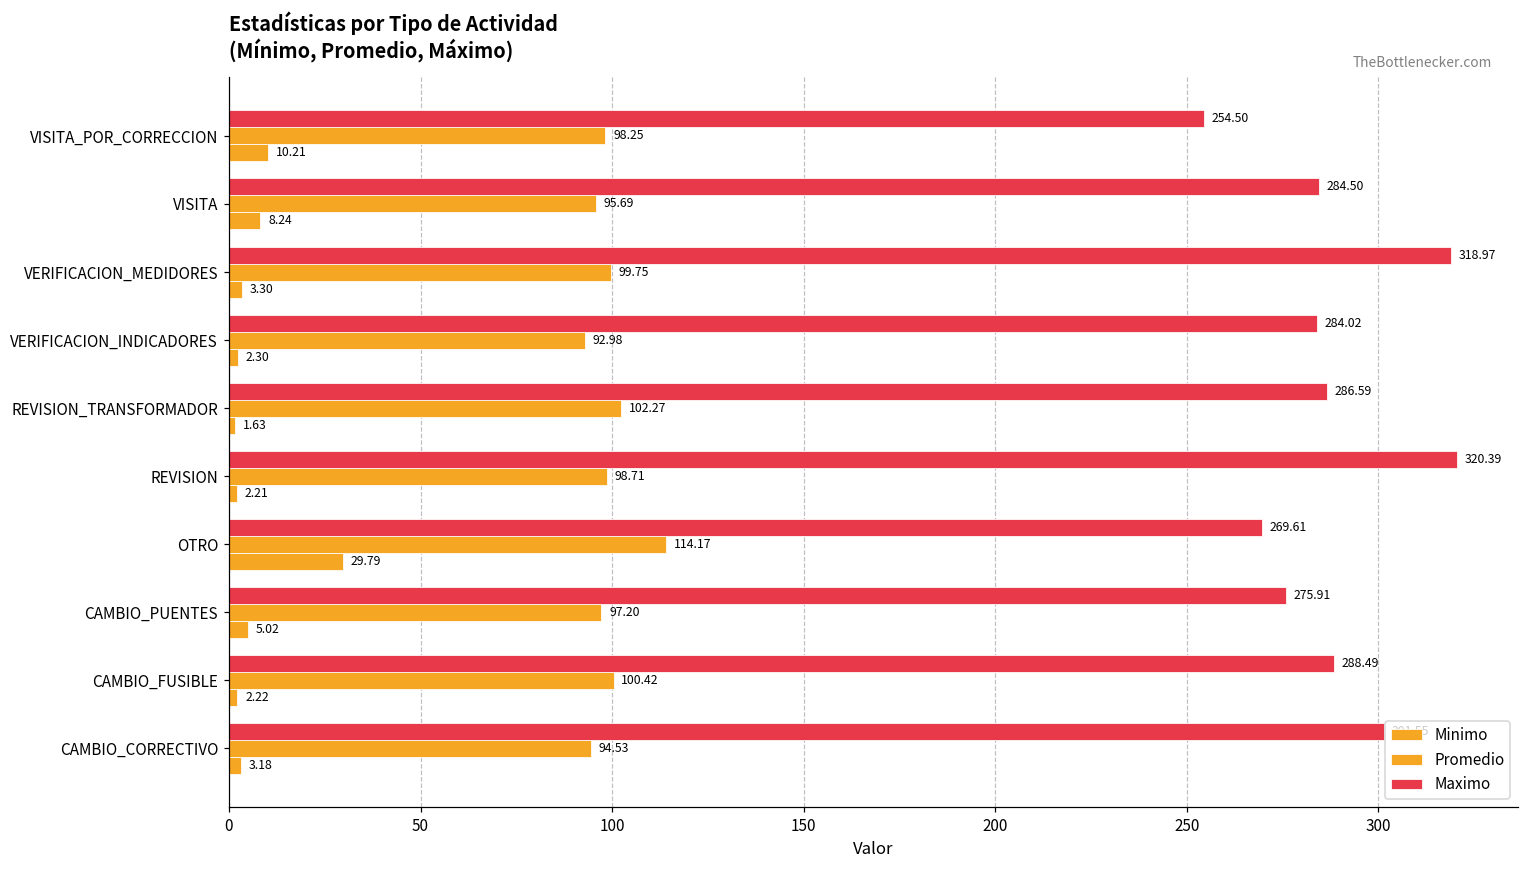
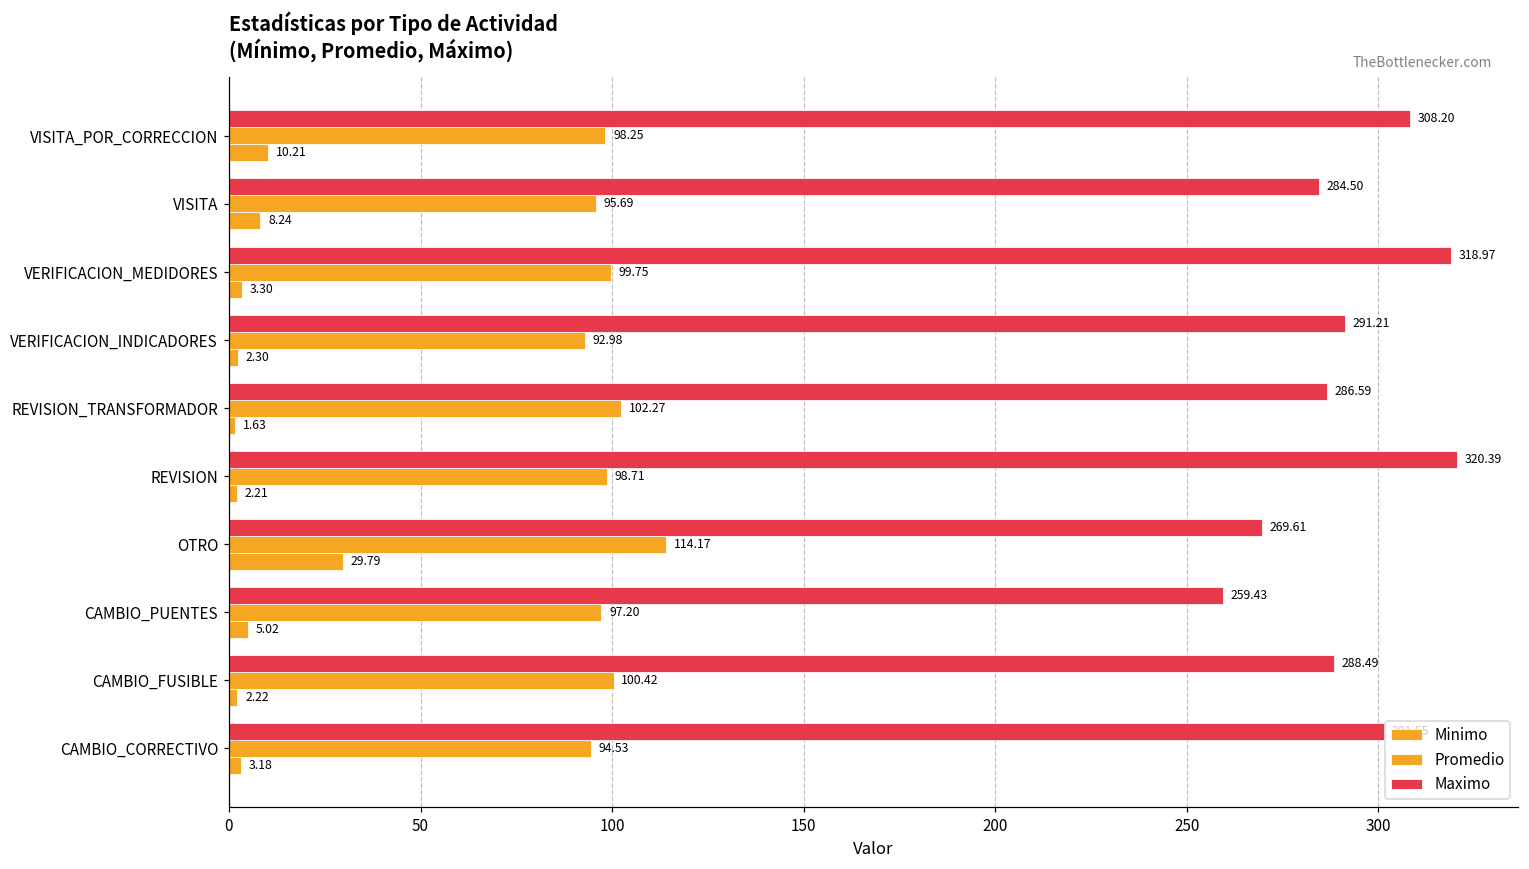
Maximo, VISITA_POR_CORRECCION: 254.50 -> 308.20
Maximo, VERIFICACION_INDICADORES: 284.02 -> 291.21
Maximo, CAMBIO_PUENTES: 275.91 -> 259.43
